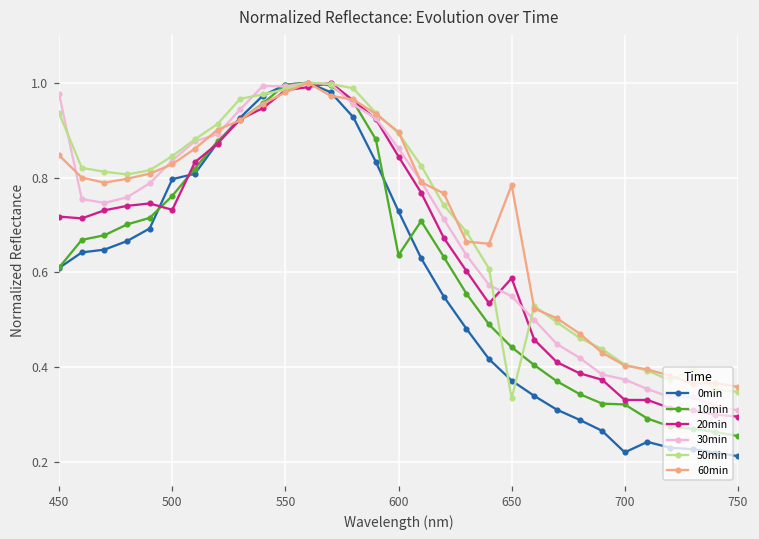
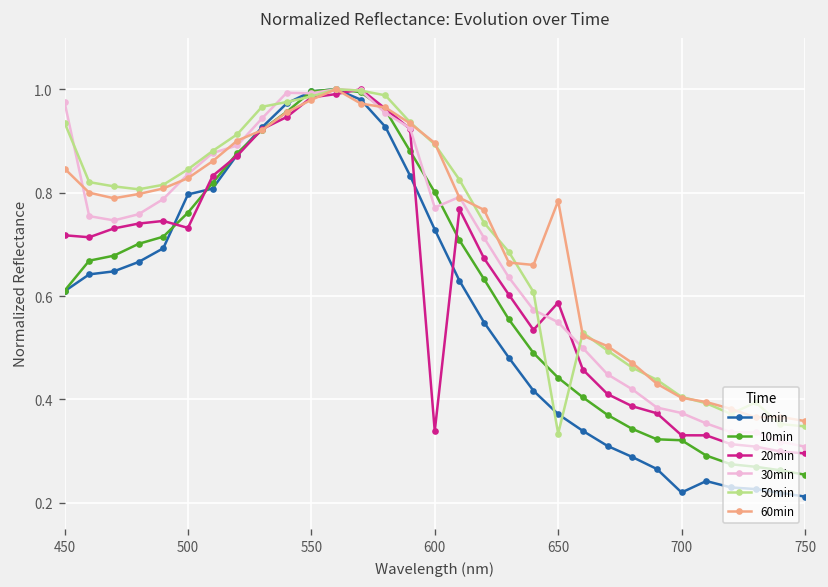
10min, 600: 0.64 -> 0.80
20min, 600: 0.84 -> 0.34
30min, 600: 0.86 -> 0.77
